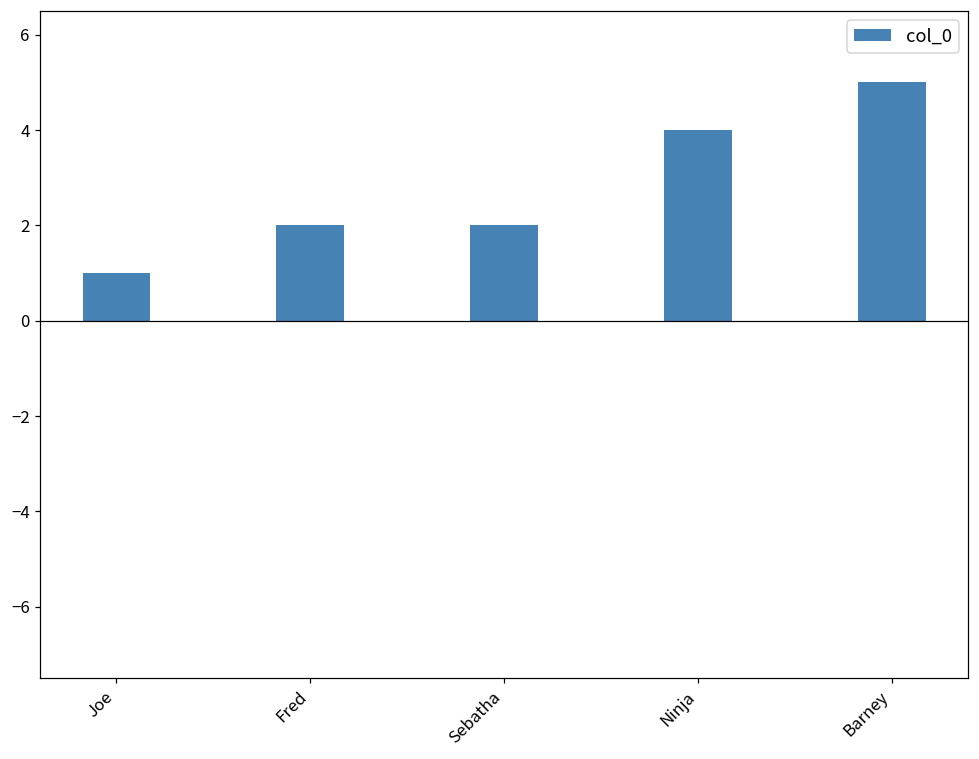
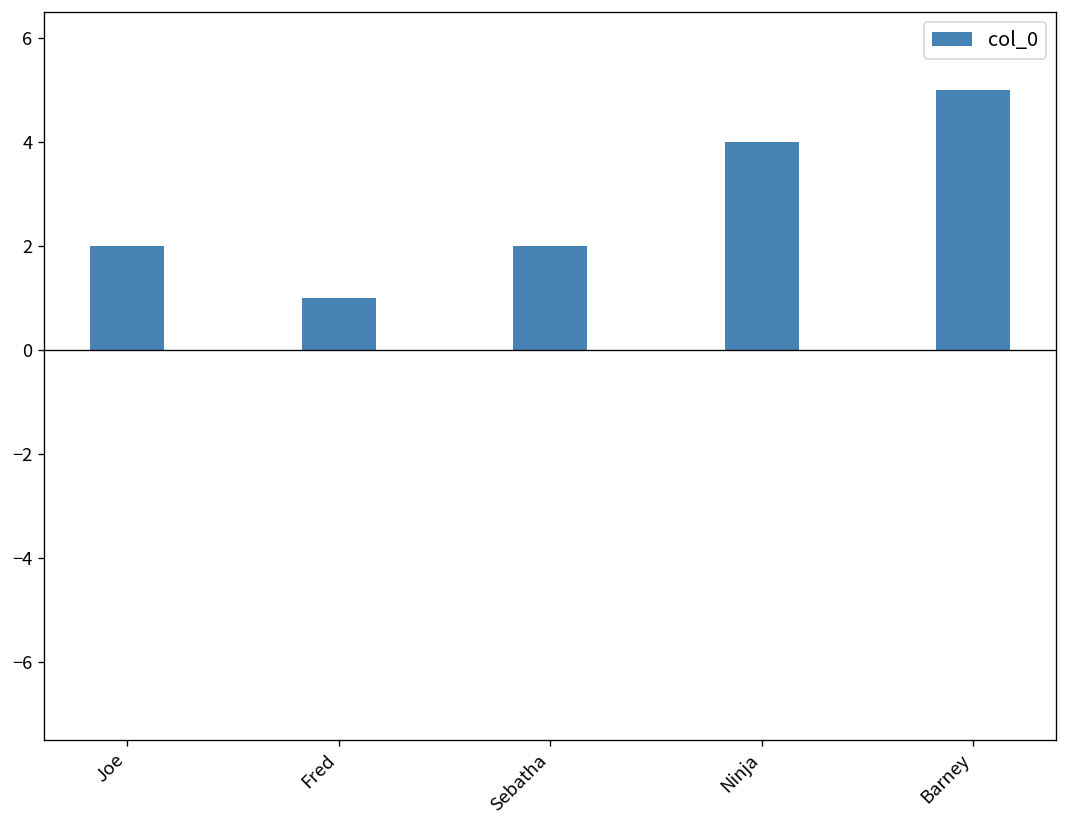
Joe: 1 -> 2
Fred: 2 -> 1
